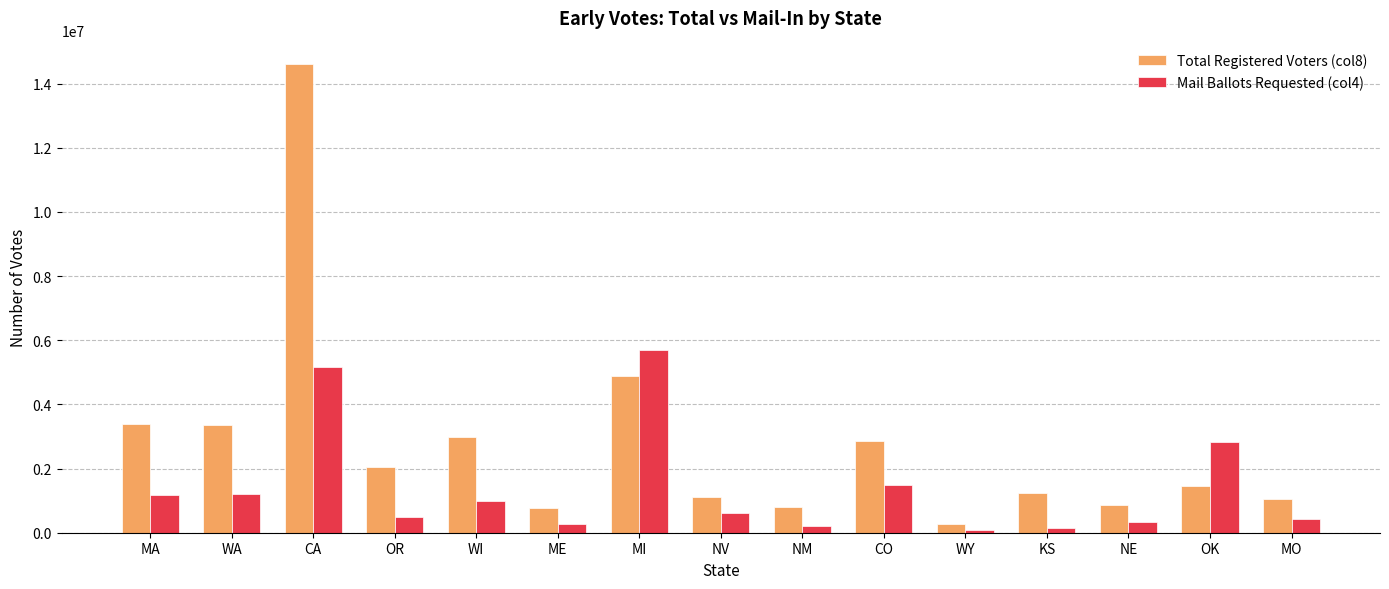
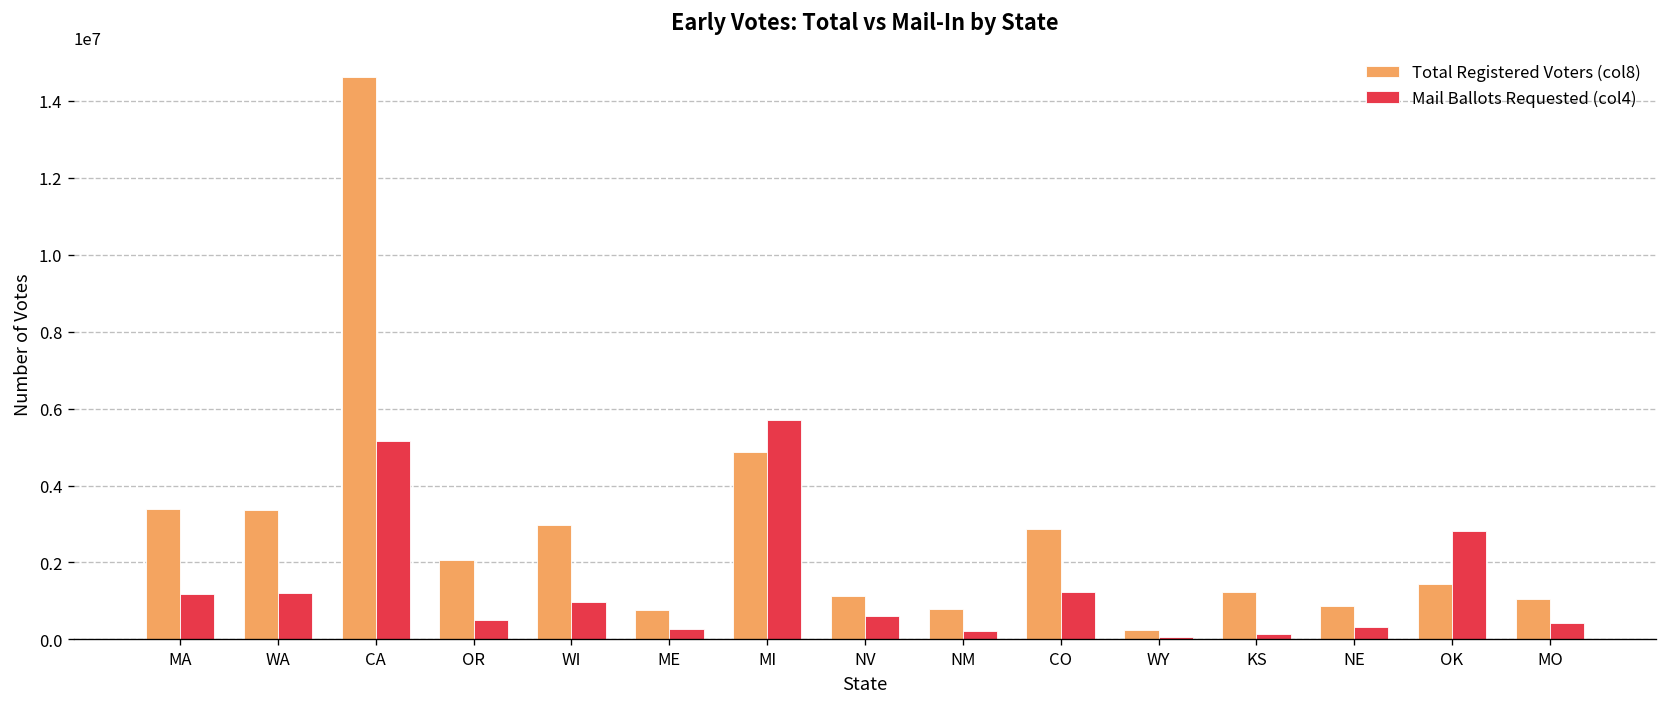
Mail Ballots Requested (col4), CO: 1500000 -> 1200000
